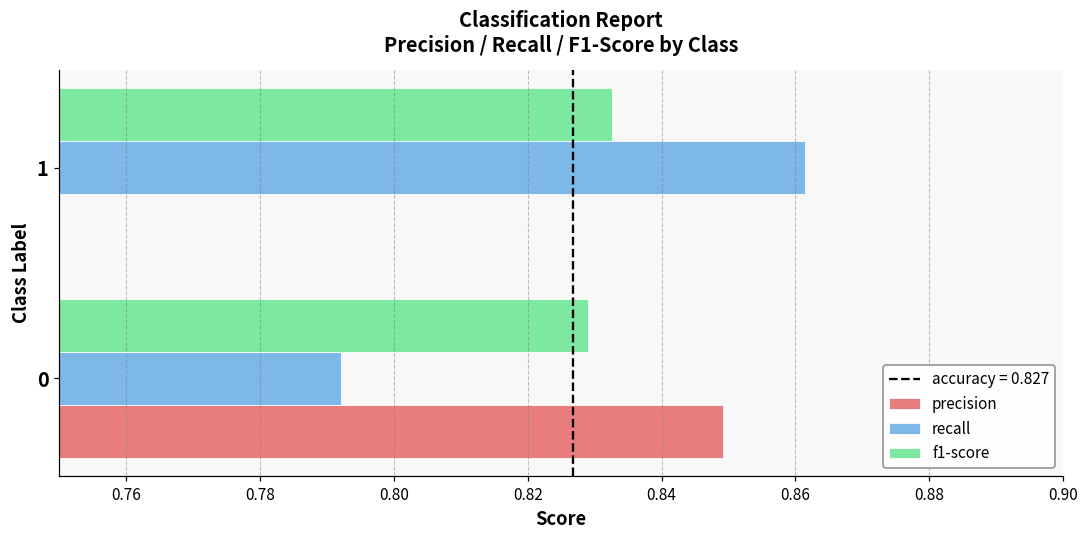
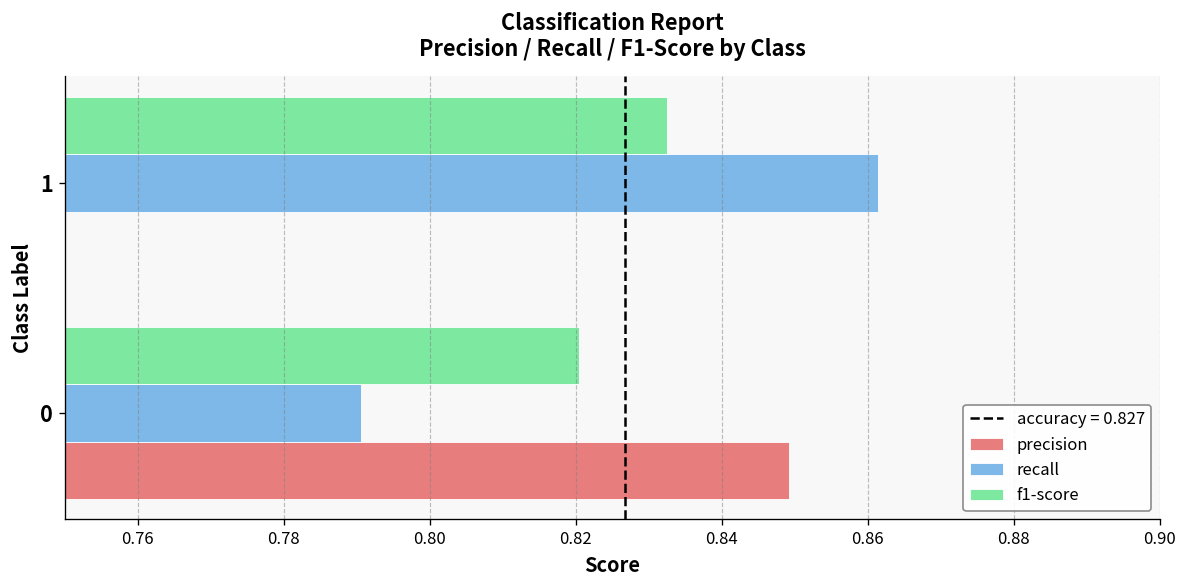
f1-score, 0: 0.829 -> 0.821
recall, 0: 0.792 -> 0.791
